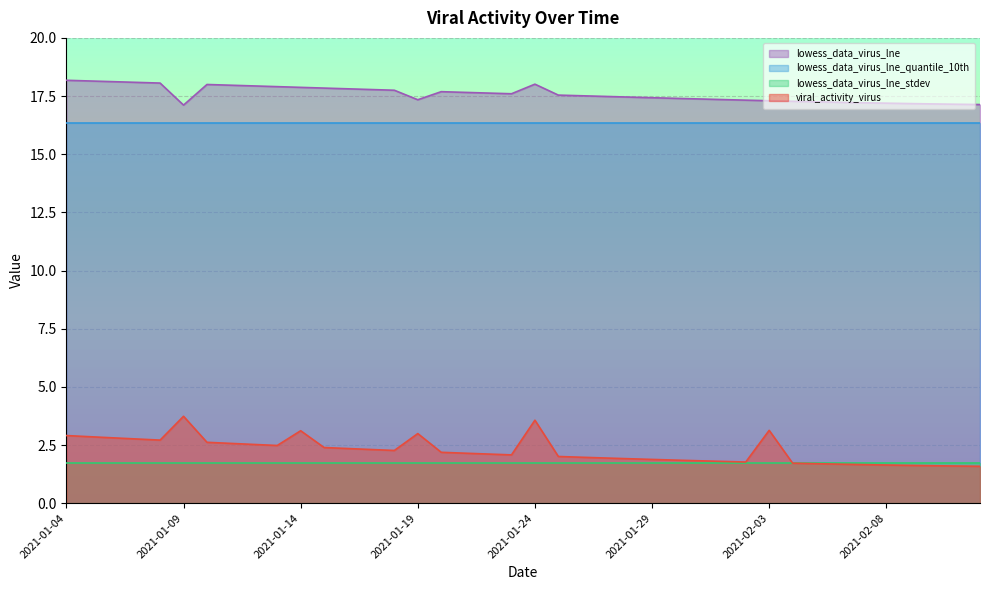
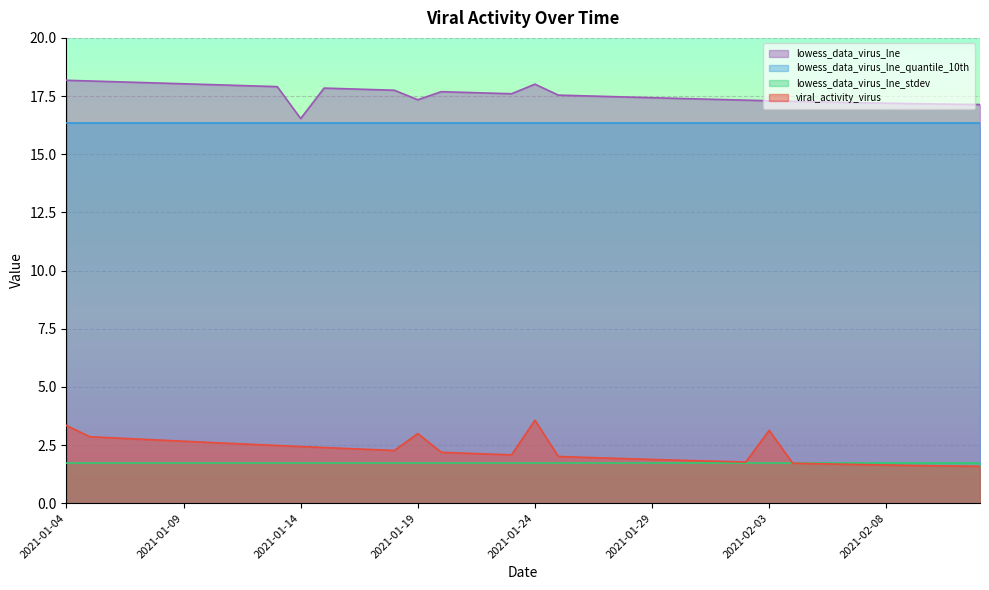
viral_activity_virus, 2021-01-04: 2.9 -> 3.3
lowess_data_virus_lne, 2021-01-09: 17.1 -> 18.0
viral_activity_virus, 2021-01-09: 3.7 -> 2.7
lowess_data_virus_lne, 2021-01-14: 17.9 -> 16.5
viral_activity_virus, 2021-01-14: 3.1 -> 2.4
